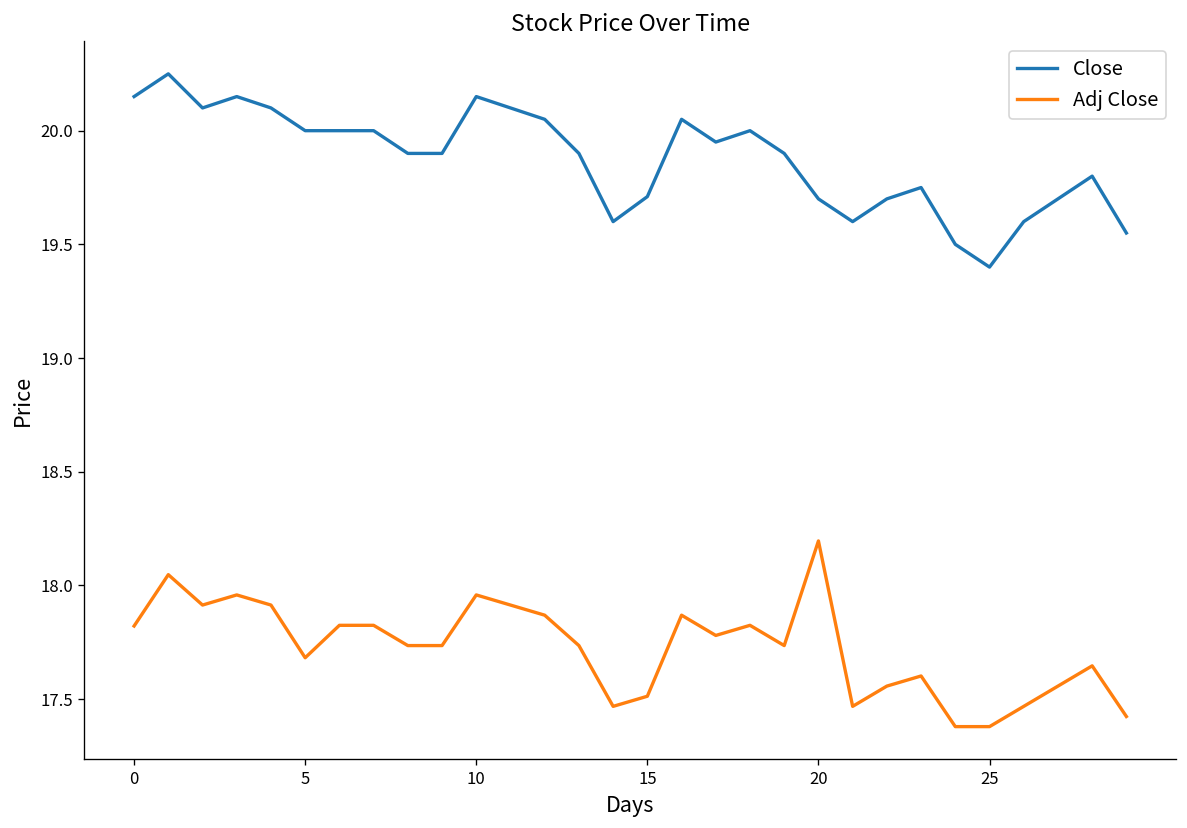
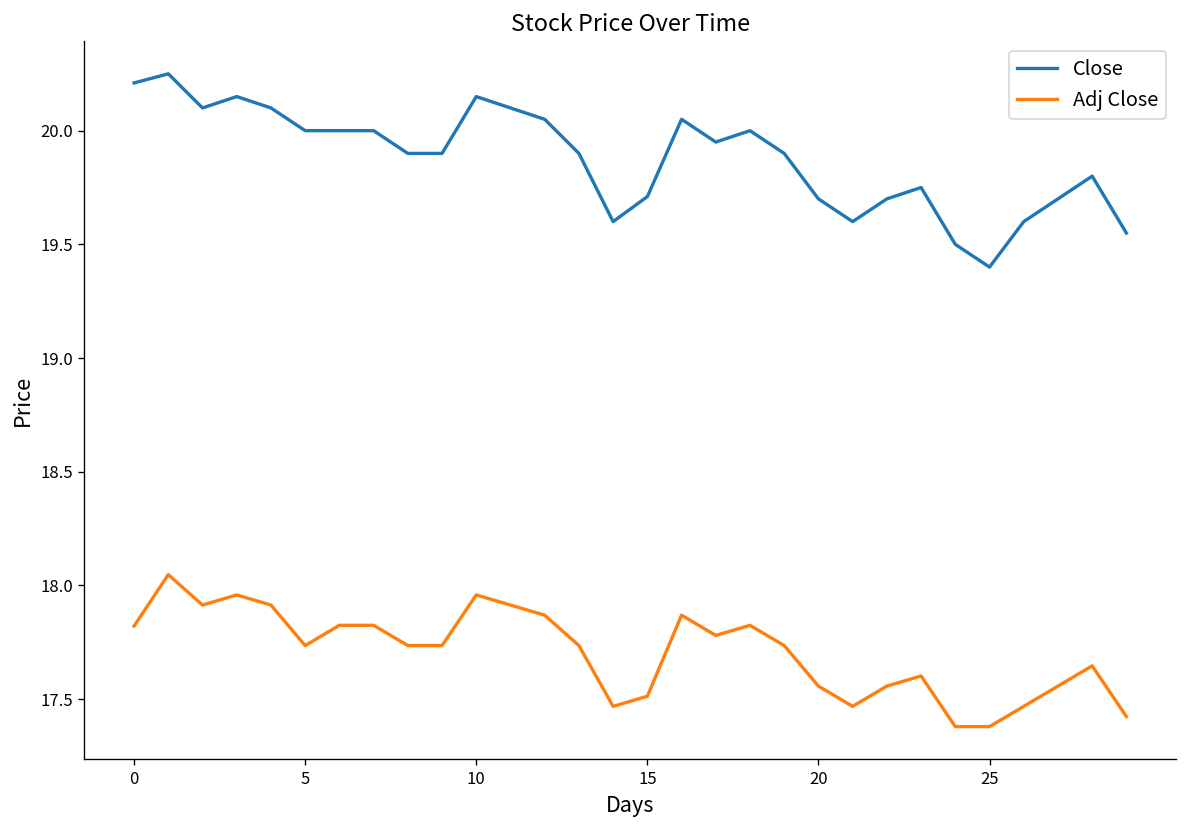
Close, 0: 20.15 -> 20.21
Adj Close, 5: 17.68 -> 17.74
Adj Close, 20: 18.20 -> 17.56
